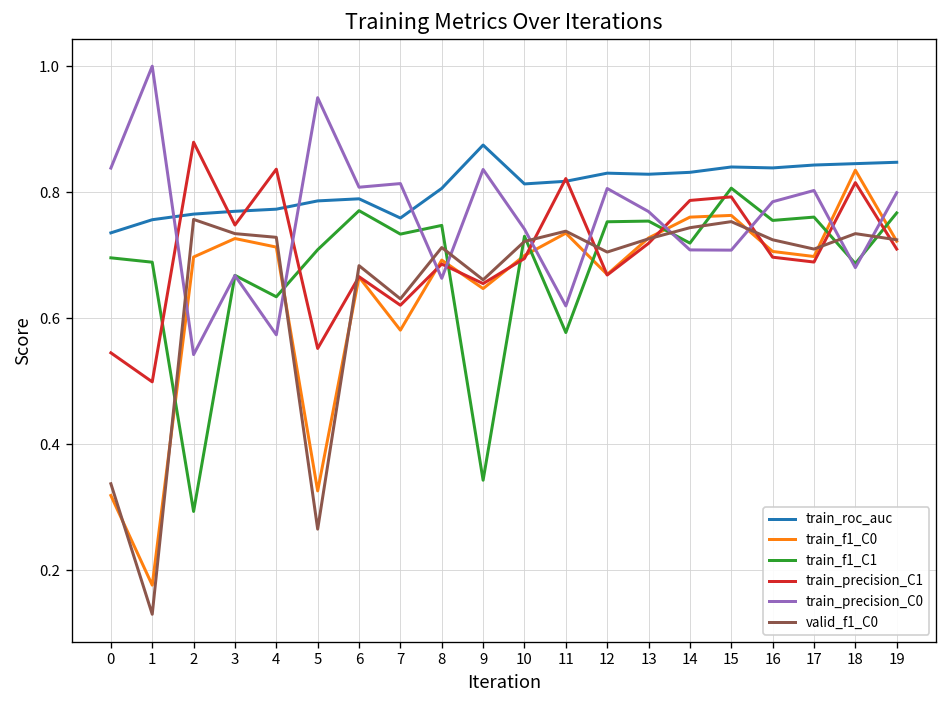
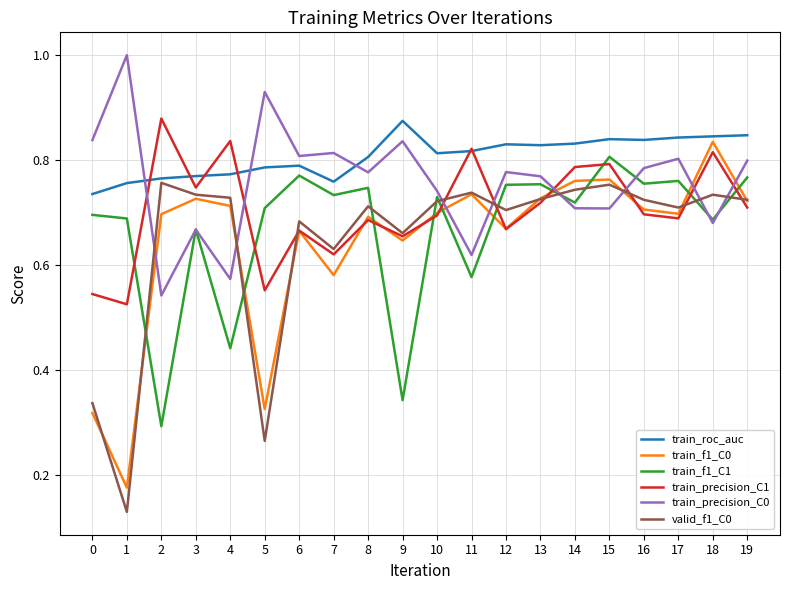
train_precision_C1, 1: 0.50 -> 0.53
train_f1_C1, 4: 0.63 -> 0.44
train_precision_C0, 5: 0.95 -> 0.93
train_precision_C0, 8: 0.66 -> 0.78
train_precision_C0, 12: 0.81 -> 0.78
